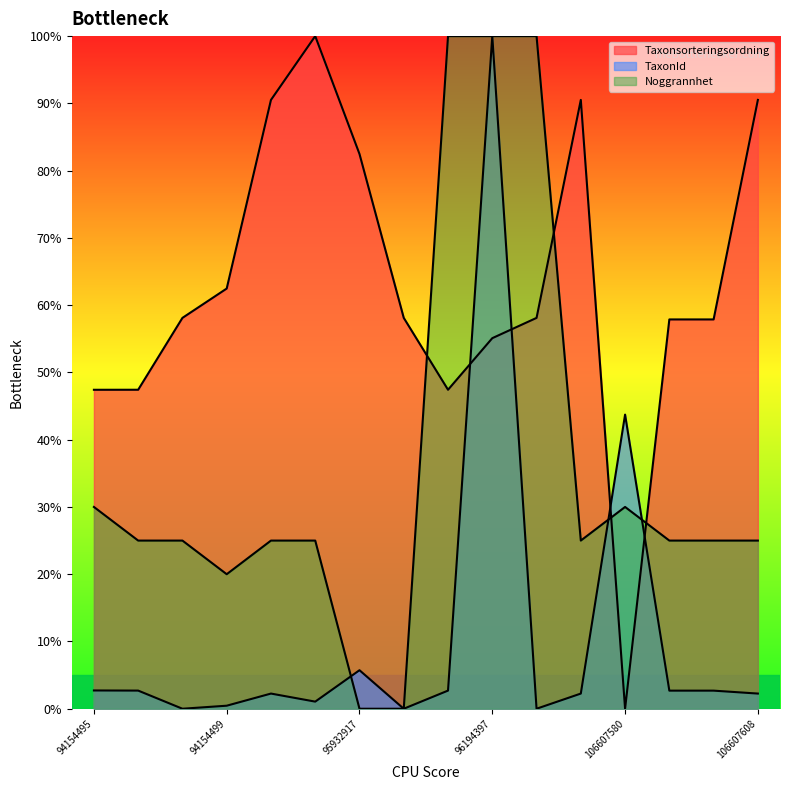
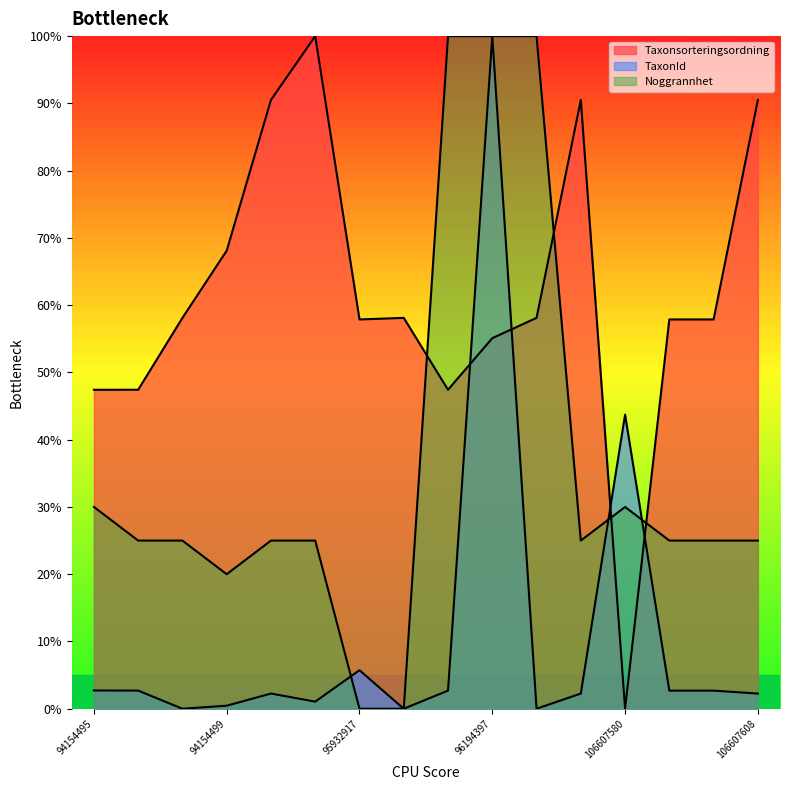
Taxonsorteringsordning, 94154499: 62% -> 68%
Taxonsorteringsordning, 95932917: 82% -> 58%
